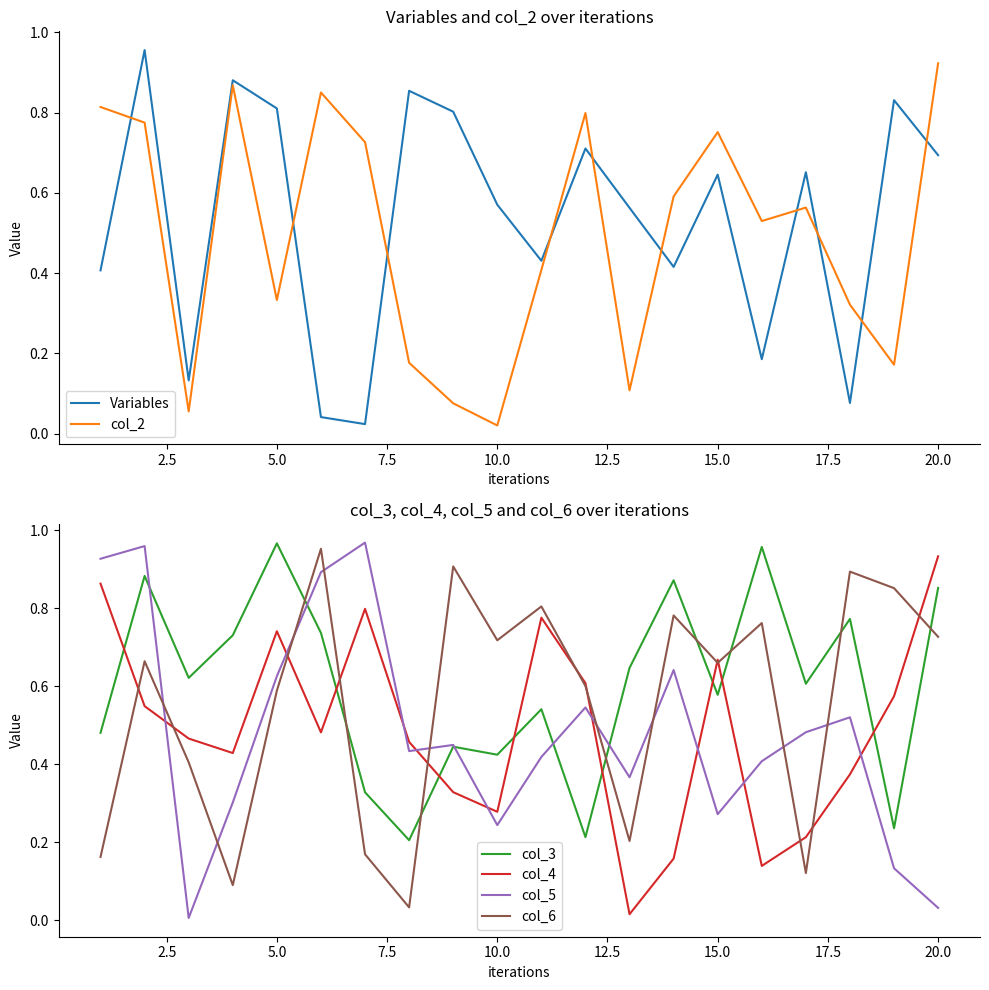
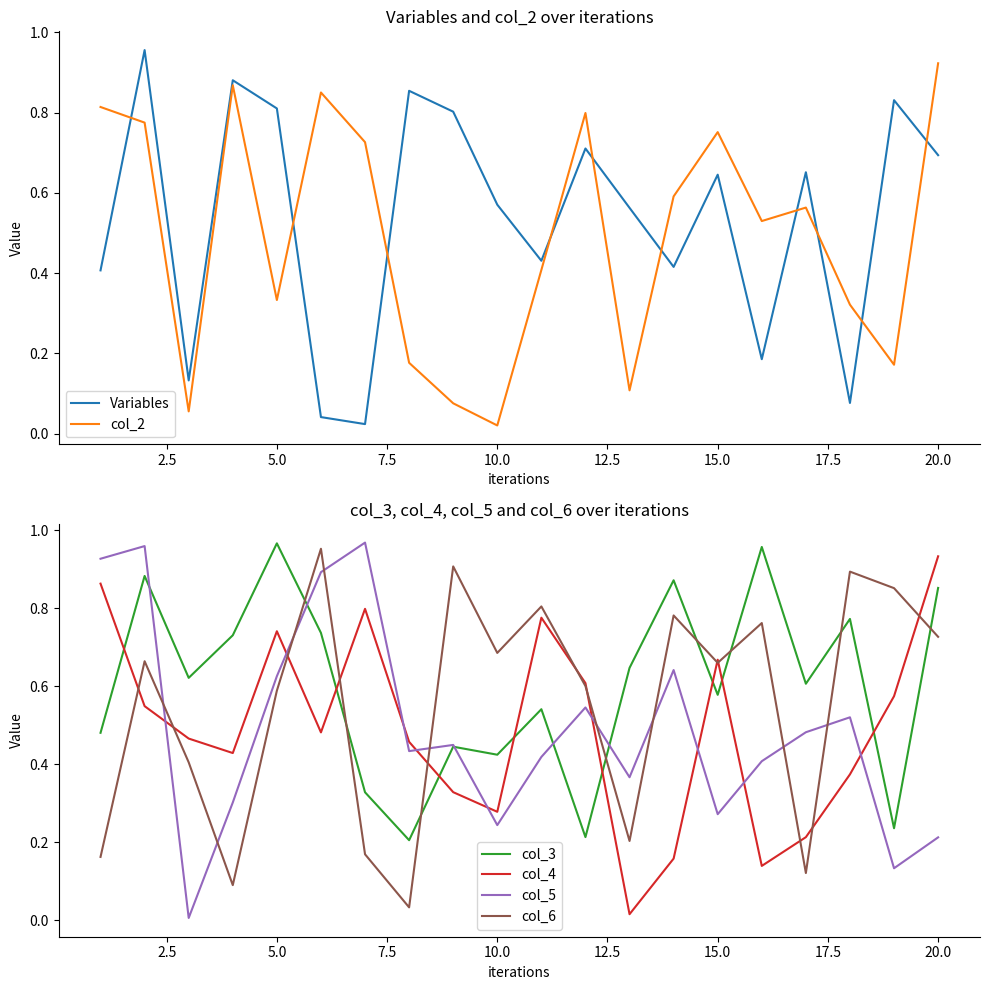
col_3, col_4, col_5 and col_6 over iterations, col_6, 10.0: 0.72 -> 0.69
col_3, col_4, col_5 and col_6 over iterations, col_5, 20.0: 0.03 -> 0.21
